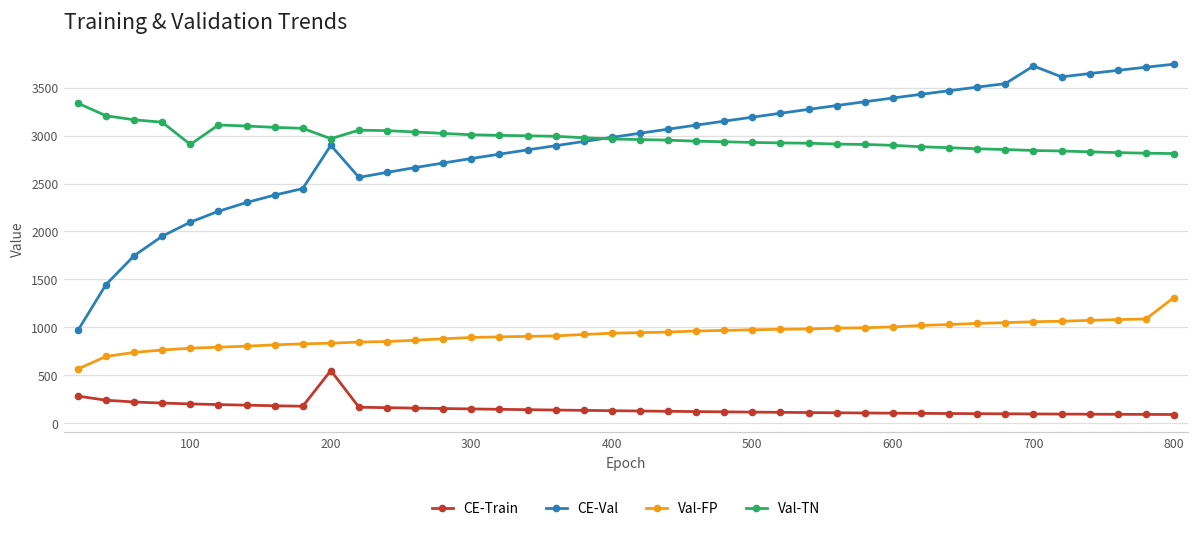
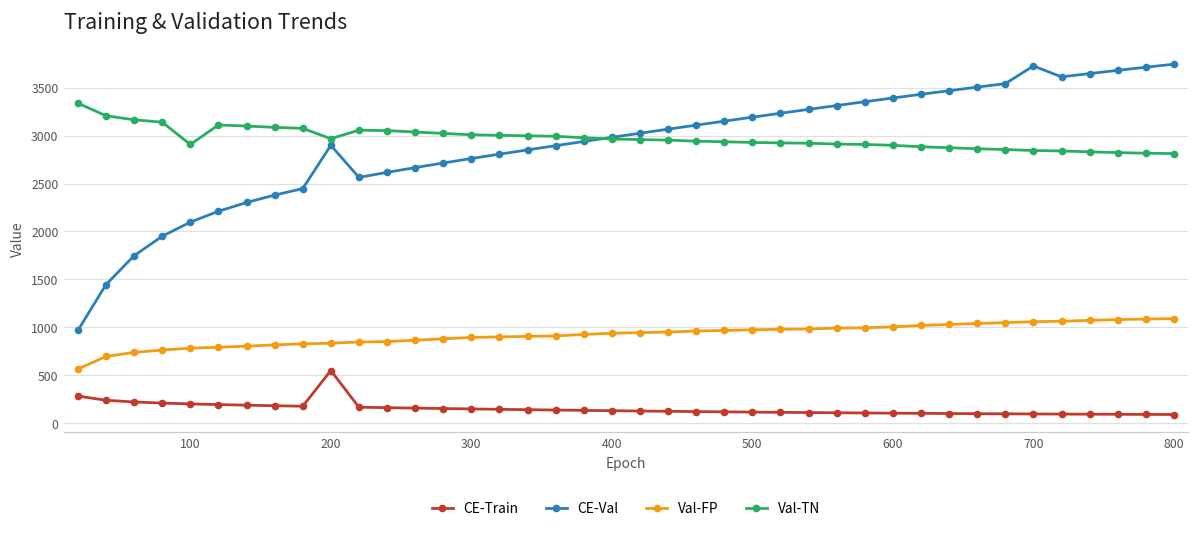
Val-FP, 800: 1300 -> 1100
